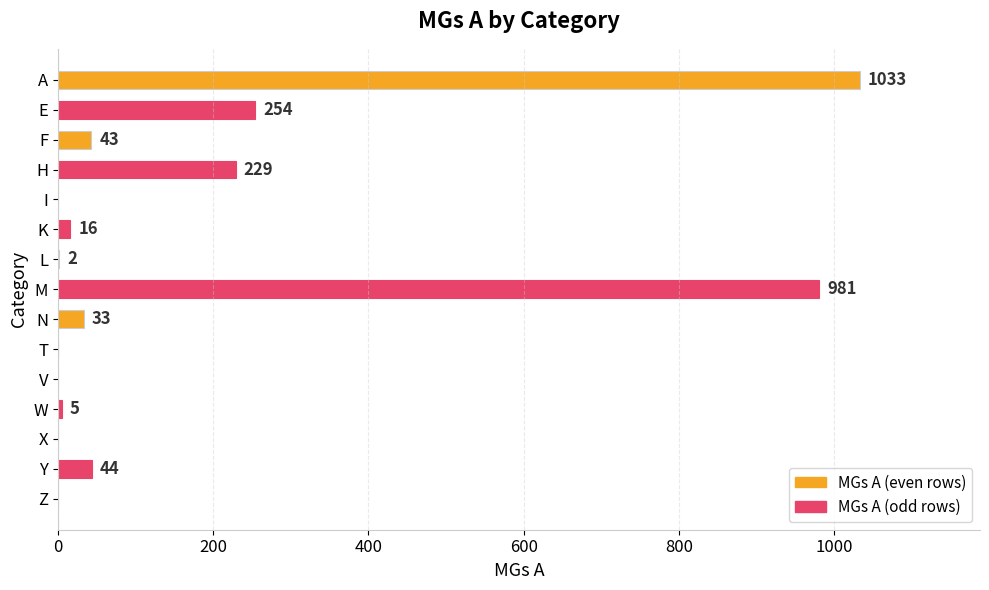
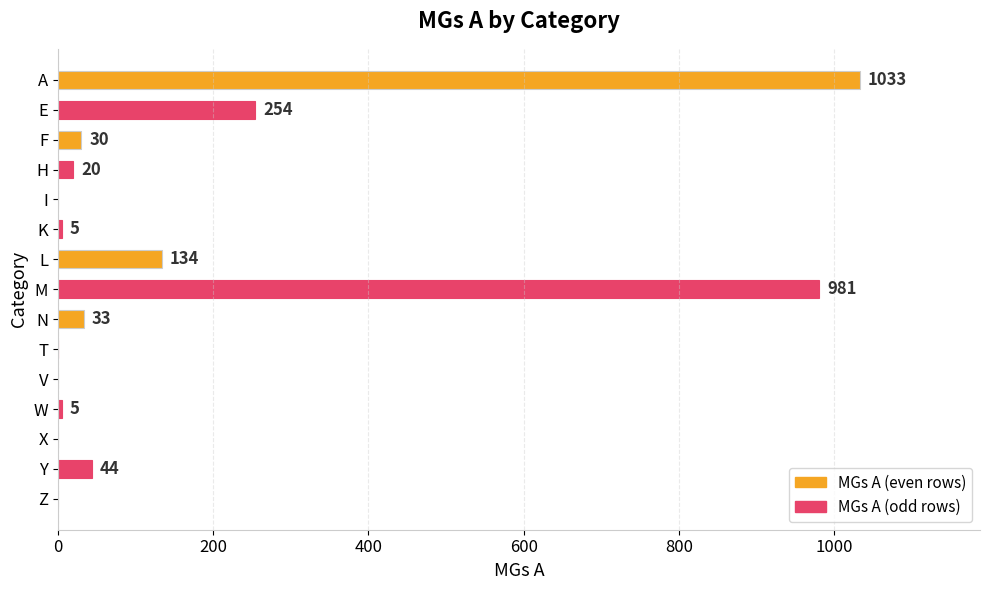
F: 43 -> 30
H: 229 -> 20
K: 16 -> 5
L: 2 -> 134
